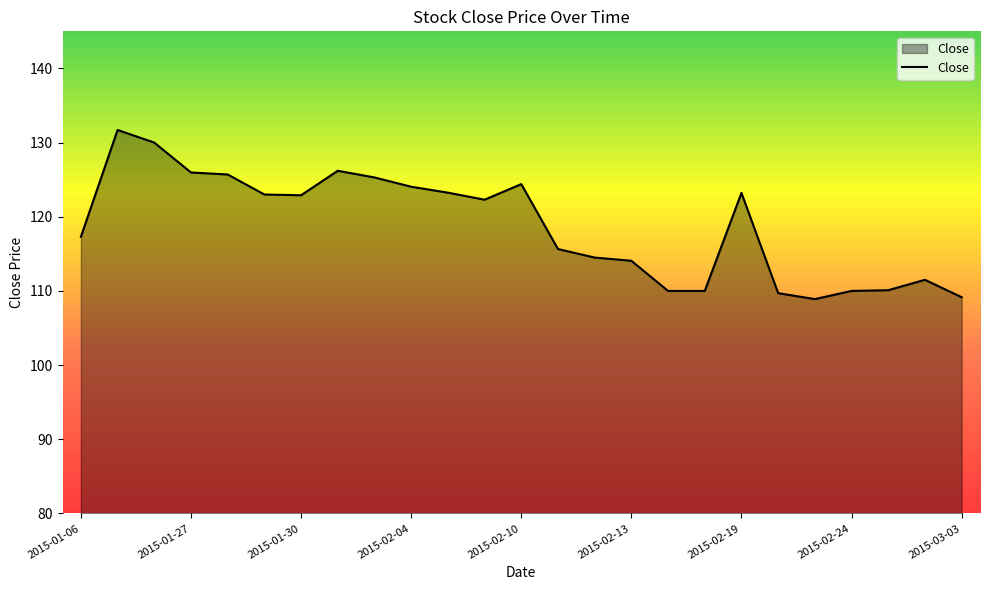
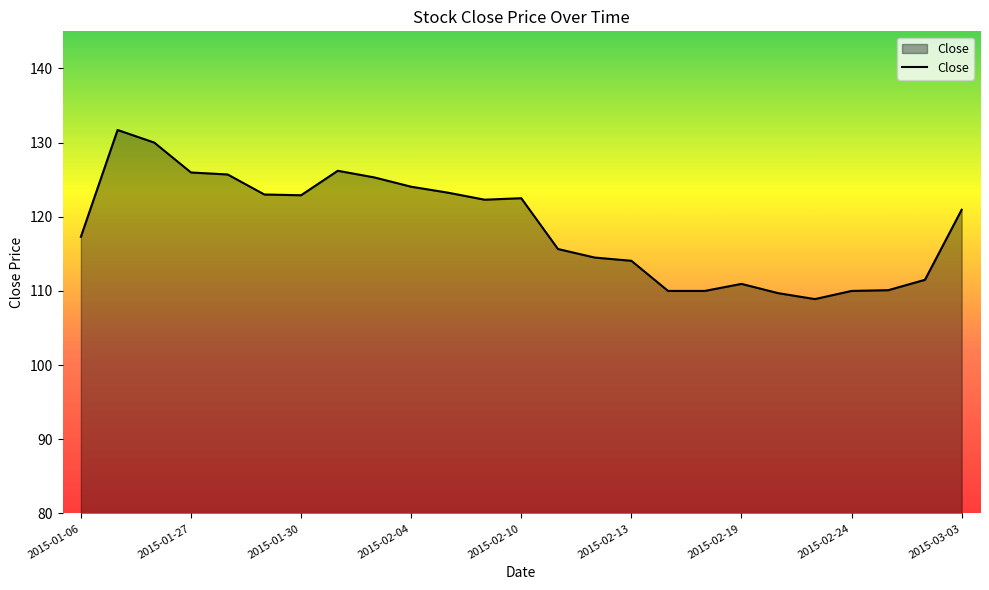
2015-02-10: 124 -> 123
2015-02-19: 123 -> 111
2015-03-03: 109 -> 121
